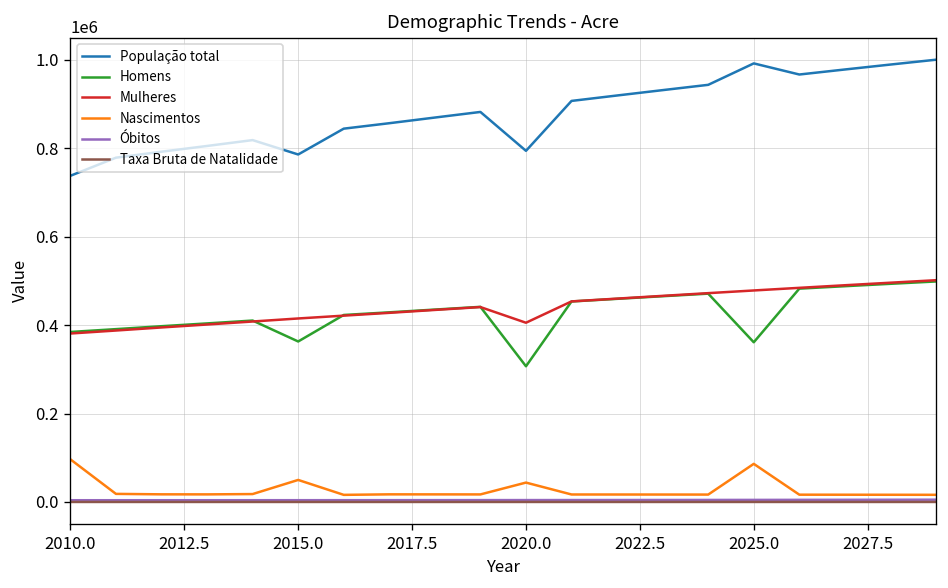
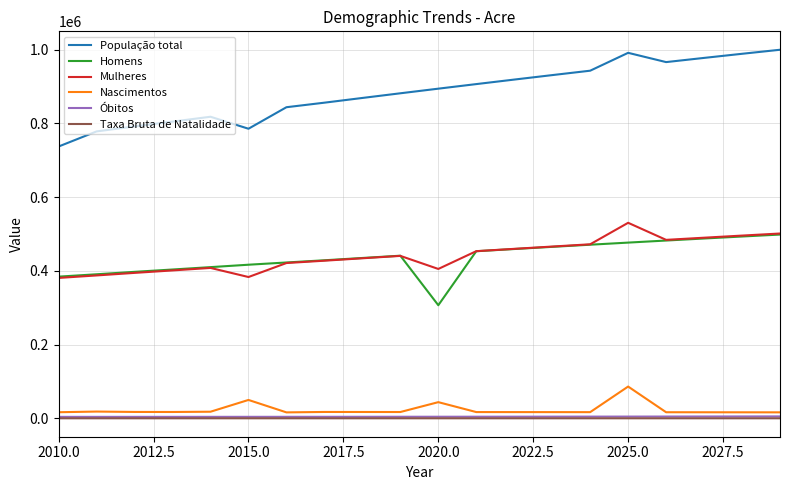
Nascimentos, 2010.0: 100000 -> 20000
Homens, 2015.0: 360000 -> 420000
Mulheres, 2015.0: 410000 -> 380000
População total, 2020.0: 790000 -> 890000
Homens, 2025.0: 360000 -> 480000
Mulheres, 2025.0: 480000 -> 530000
